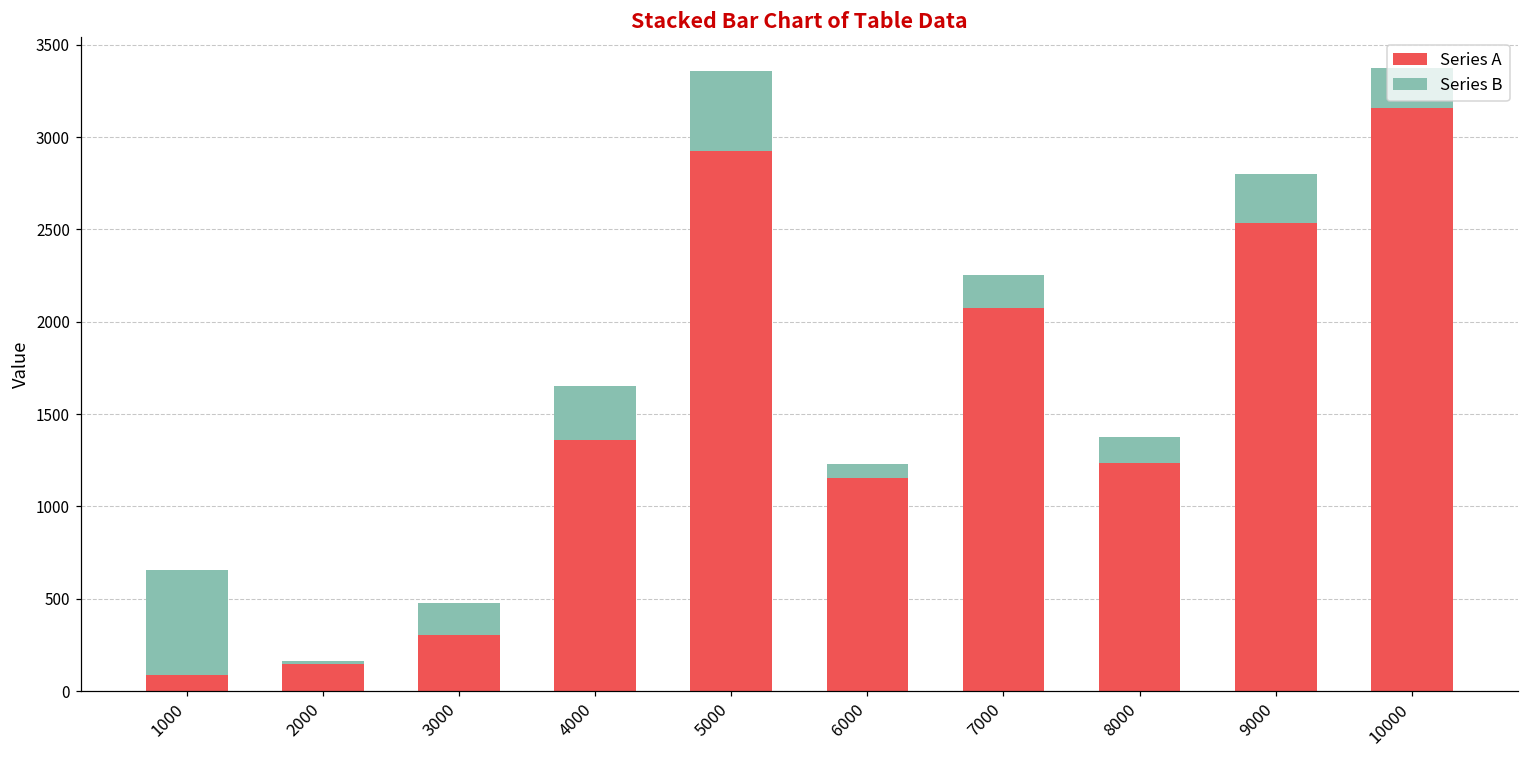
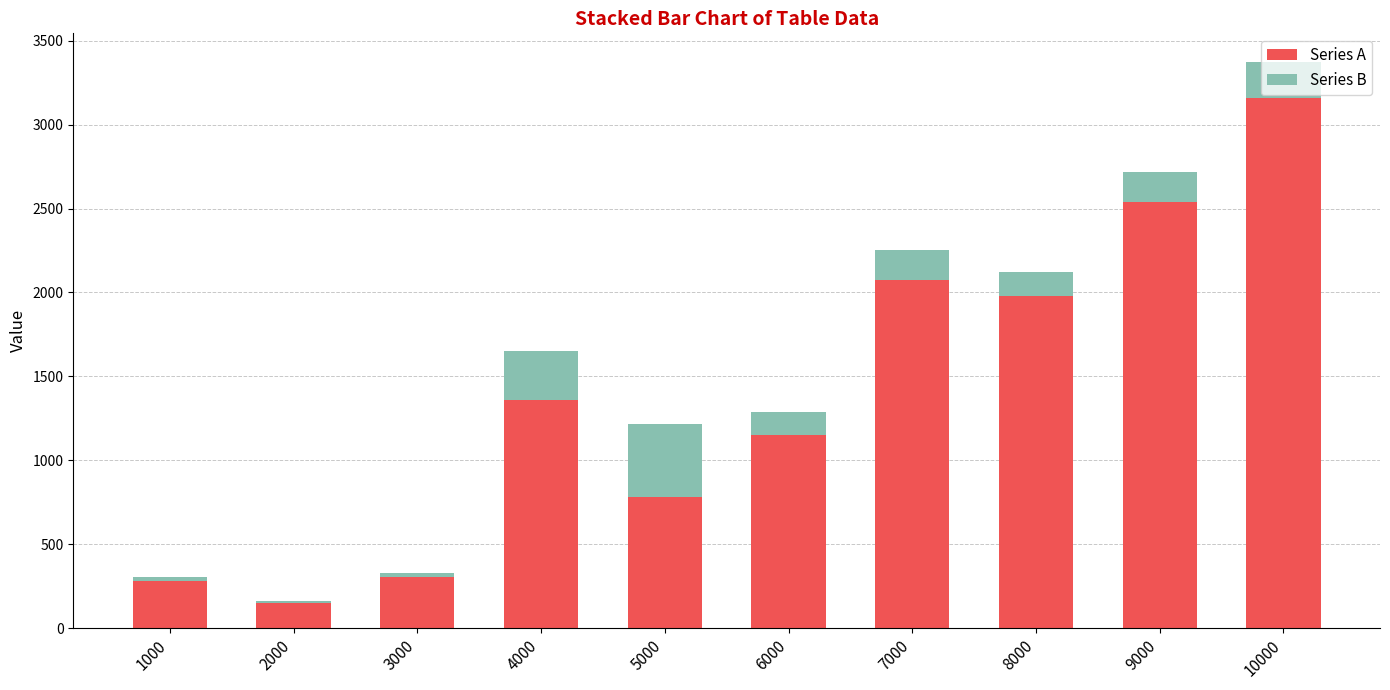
Series A, 1000: 90 -> 280
Series B, 1000: 570 -> 30
Series B, 3000: 170 -> 20
Series A, 5000: 2920 -> 780
Series B, 6000: 80 -> 140
Series A, 8000: 1240 -> 1980
Series B, 9000: 270 -> 180
